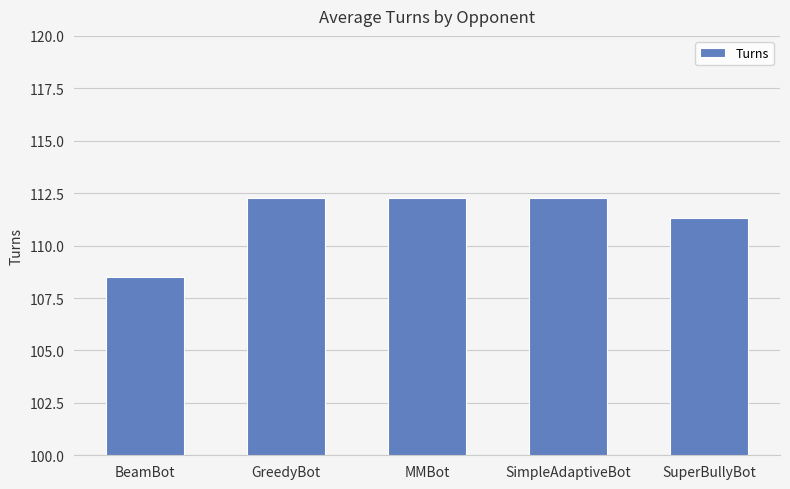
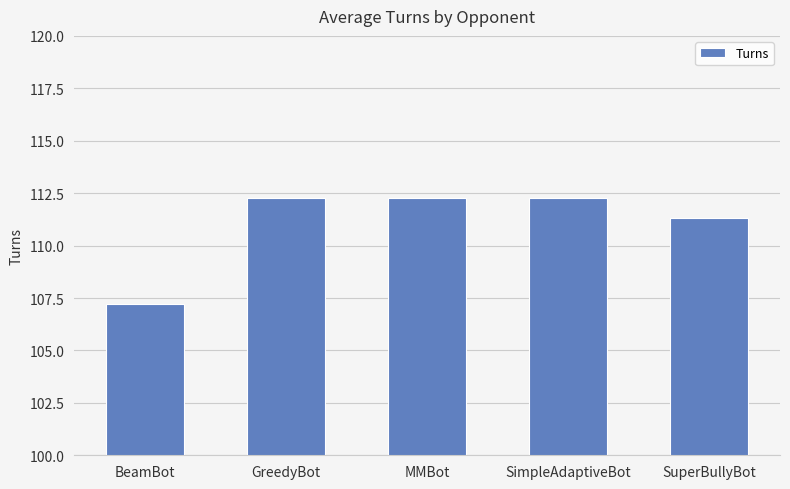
BeamBot: 108.5 -> 107.2
